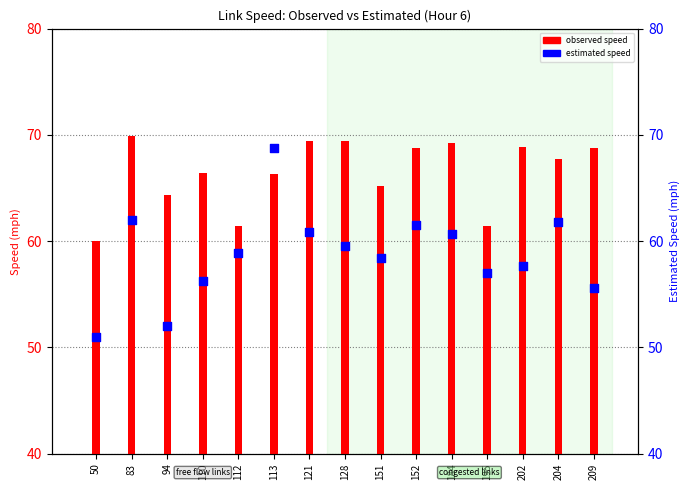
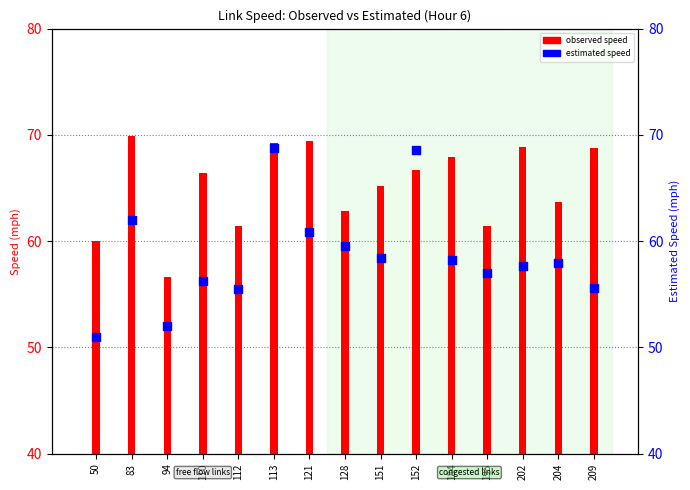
observed speed, 94: 64.3 -> 56.6
observed speed, 113: 66.3 -> 69.2
observed speed, 128: 69.4 -> 62.8
observed speed, 152: 68.8 -> 66.7
observed speed, 184: 69.2 -> 67.9
observed speed, 204: 67.7 -> 63.7
estimated speed, 112: 58.9 -> 55.5
estimated speed, 152: 61.5 -> 68.6
estimated speed, 184: 60.6 -> 58.3
estimated speed, 204: 61.8 -> 57.9
